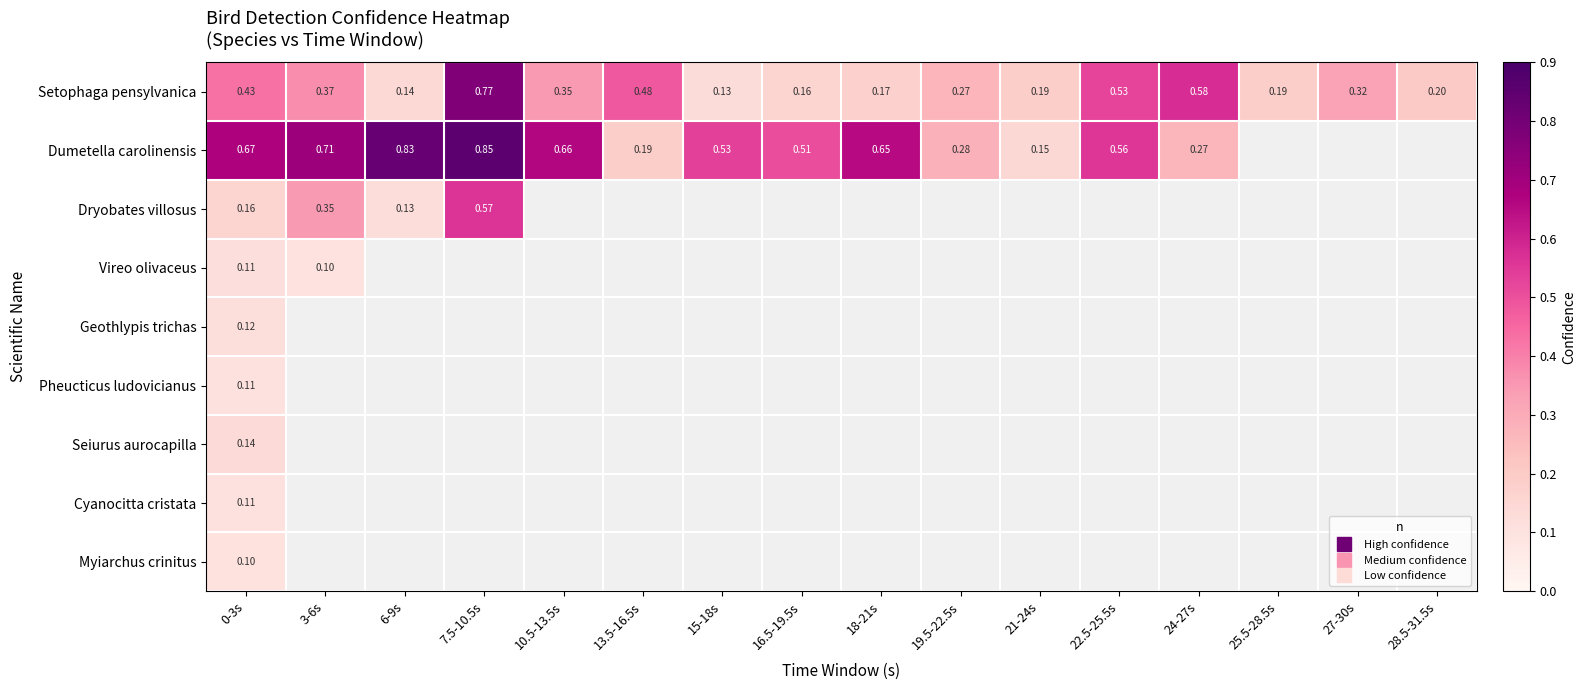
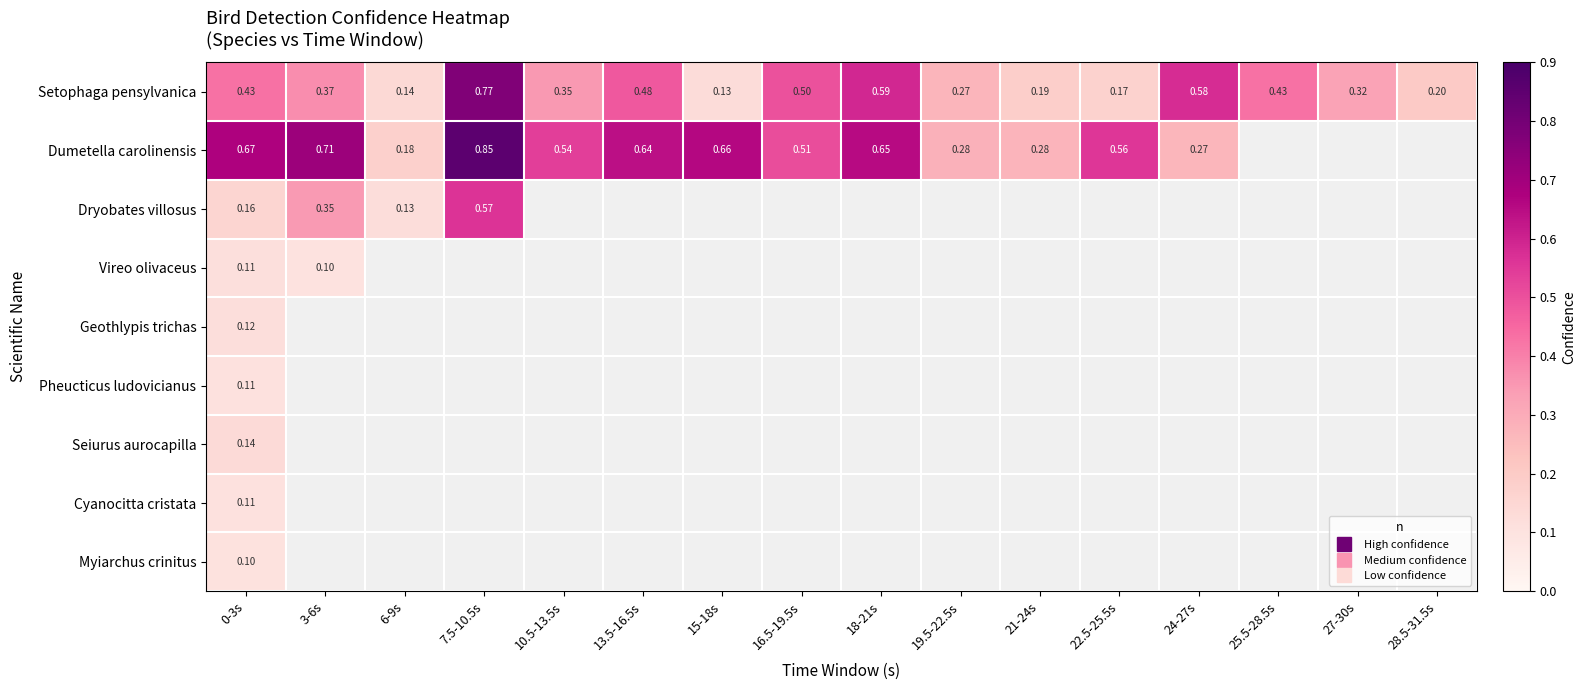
Setophaga pensylvanica, 16.5-19.5s: 0.16 -> 0.50
Setophaga pensylvanica, 18-21s: 0.17 -> 0.59
Setophaga pensylvanica, 22.5-25.5s: 0.53 -> 0.17
Setophaga pensylvanica, 25.5-28.5s: 0.19 -> 0.43
Dumetella carolinensis, 6-9s: 0.83 -> 0.18
Dumetella carolinensis, 10.5-13.5s: 0.66 -> 0.54
Dumetella carolinensis, 13.5-16.5s: 0.19 -> 0.64
Dumetella carolinensis, 15-18s: 0.53 -> 0.66
Dumetella carolinensis, 21-24s: 0.15 -> 0.28
